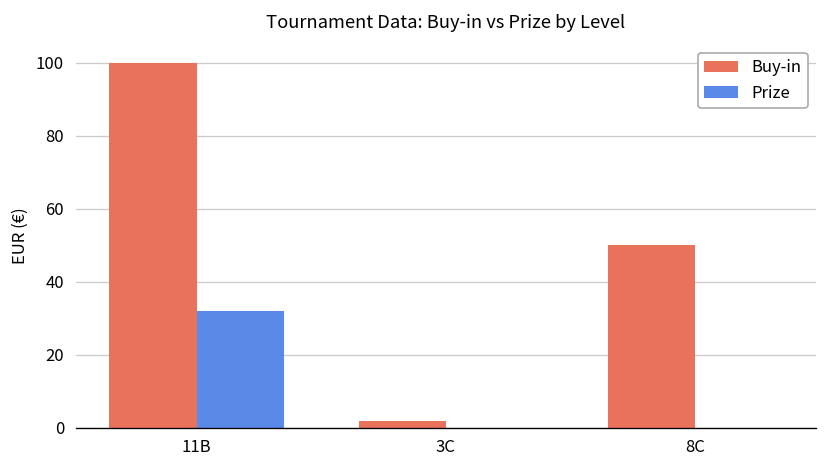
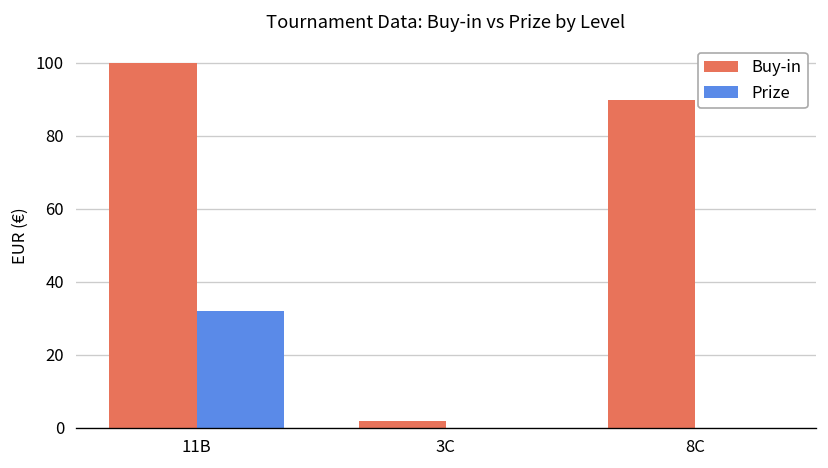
Buy-in, 8C: 50 -> 90
